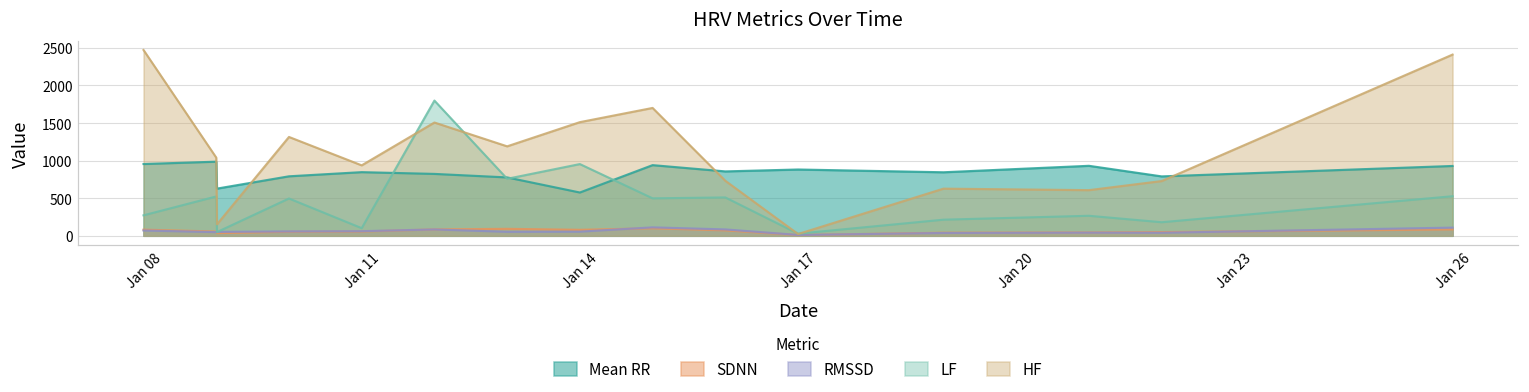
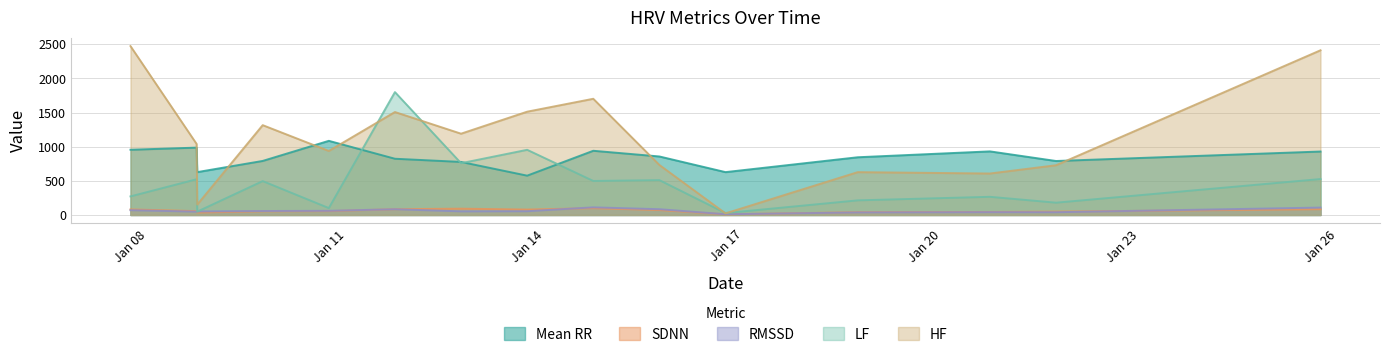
Mean RR, Jan 11: 800 -> 1100
Mean RR, Jan 17: 900 -> 600
